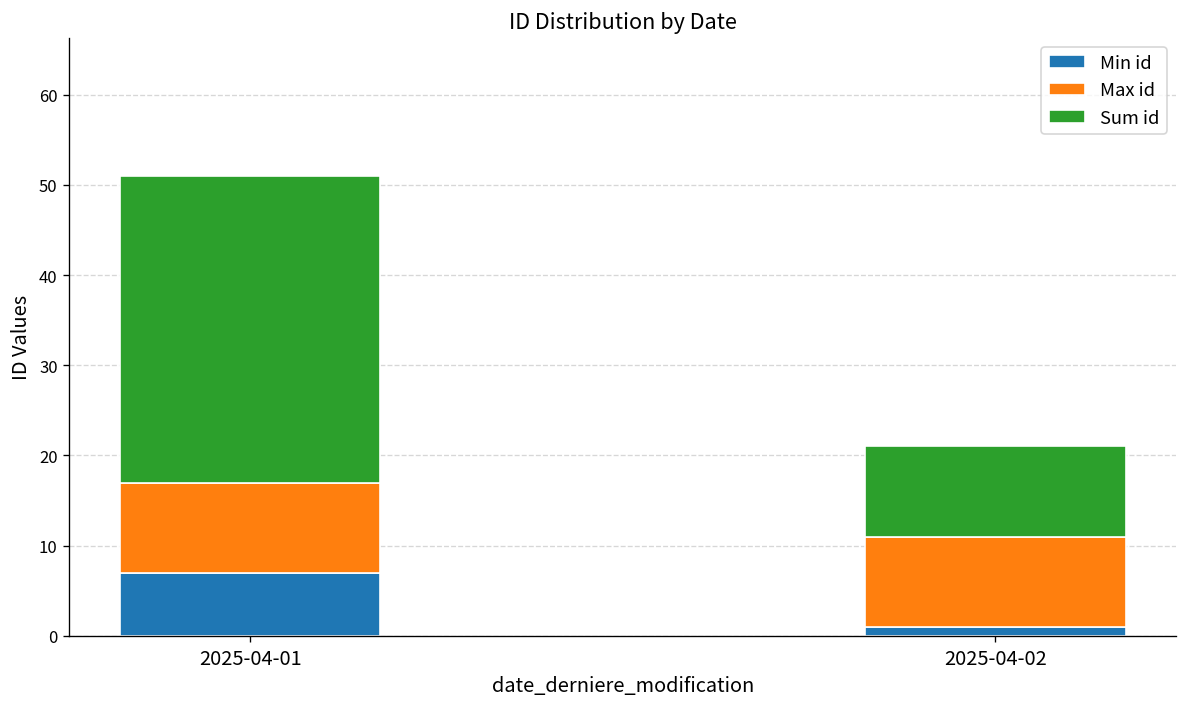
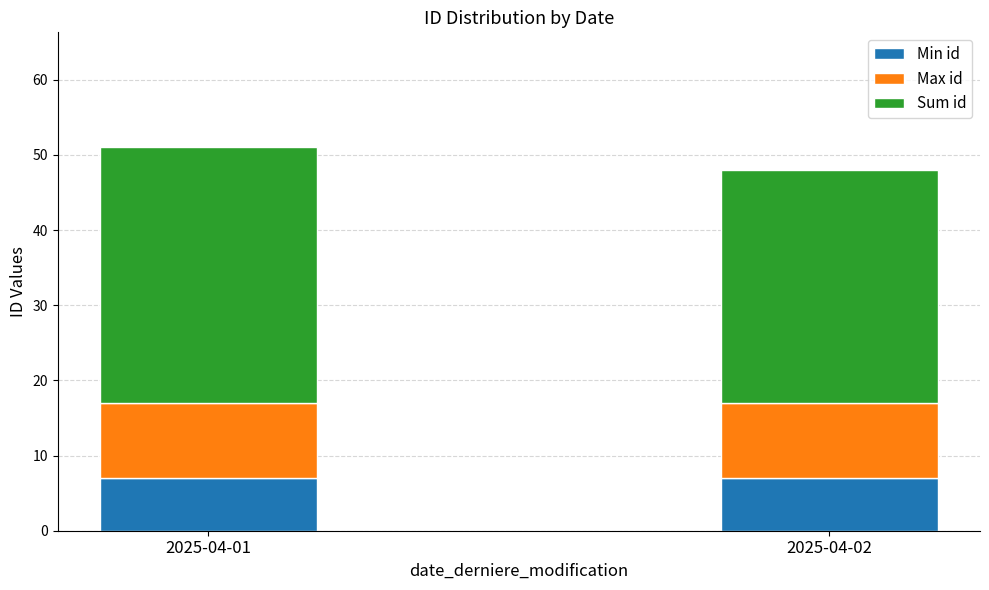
Min id, 2025-04-02: 1 -> 7
Sum id, 2025-04-02: 10 -> 31
